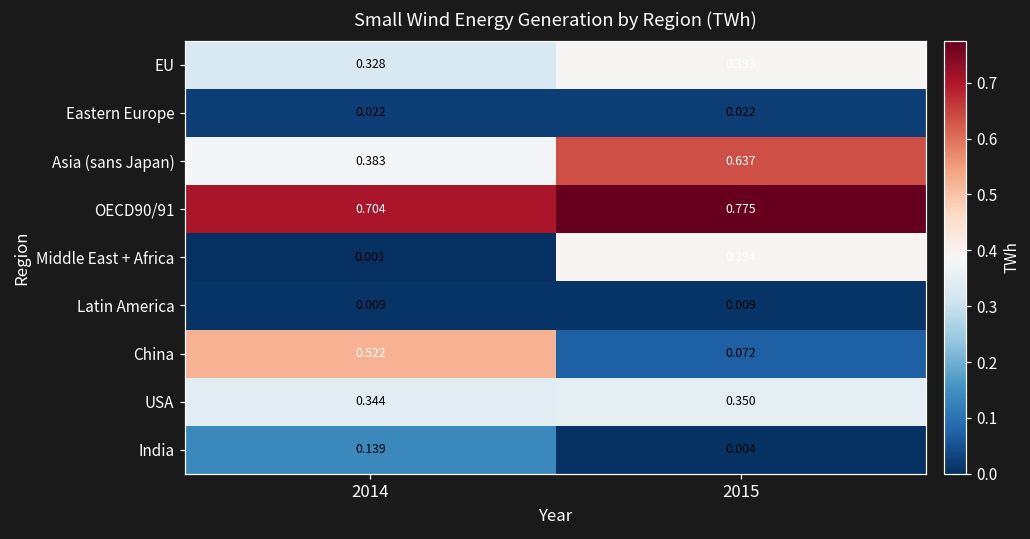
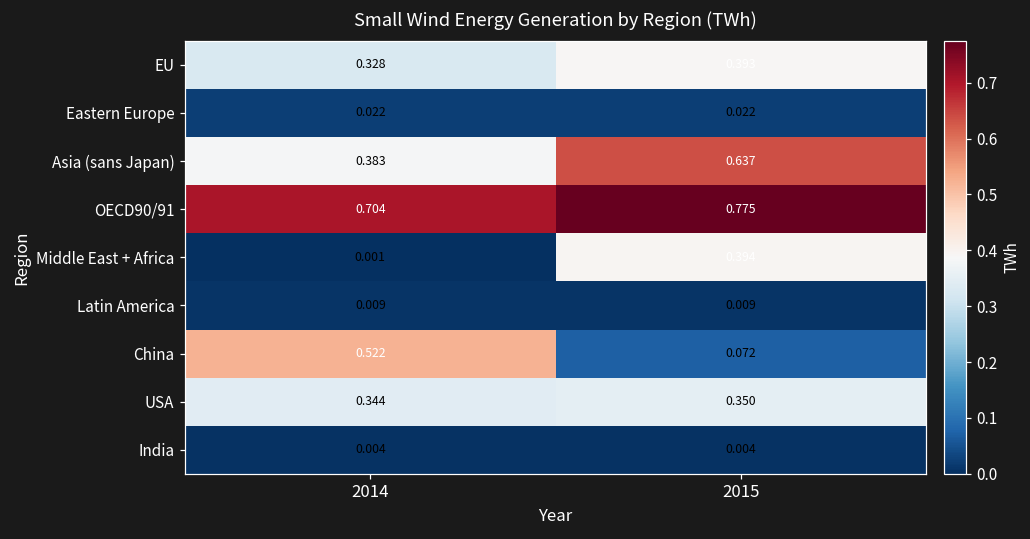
India, 2014: 0.139 -> 0.004
